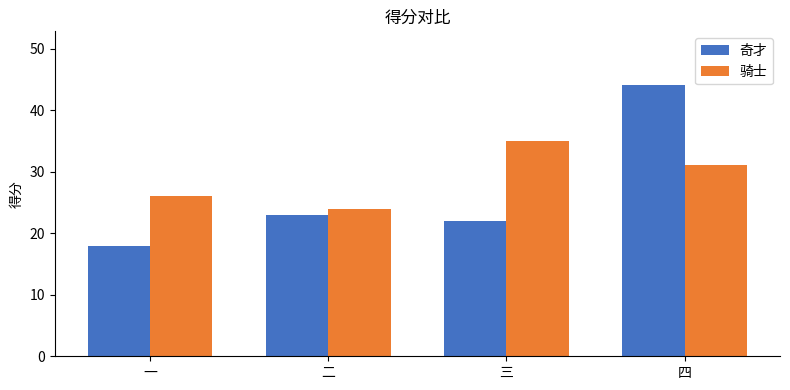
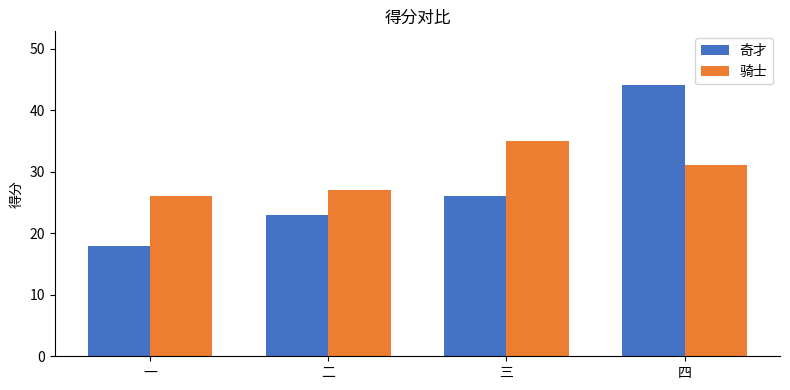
骑士, 二: 24 -> 27
奇才, 三: 22 -> 26
